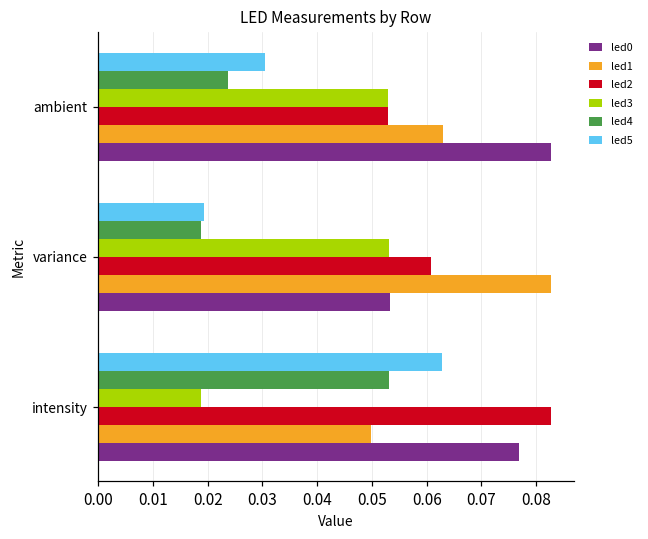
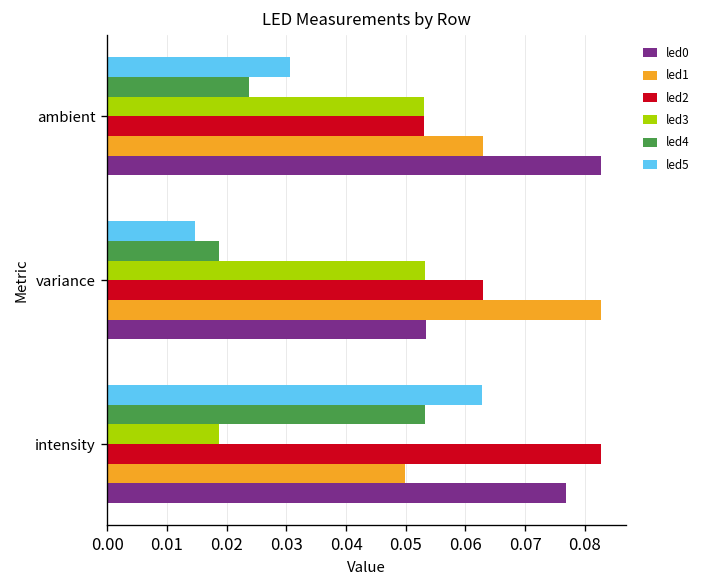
led5, variance: 0.019 -> 0.015
led2, variance: 0.061 -> 0.063
